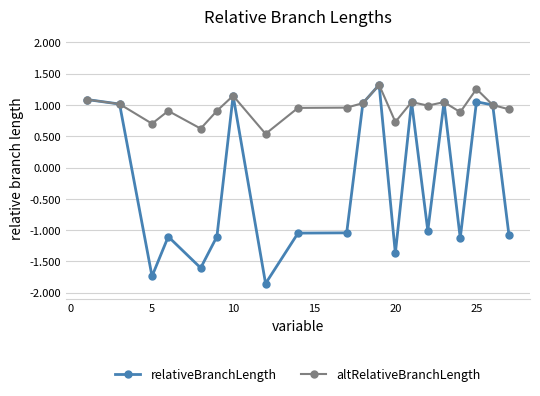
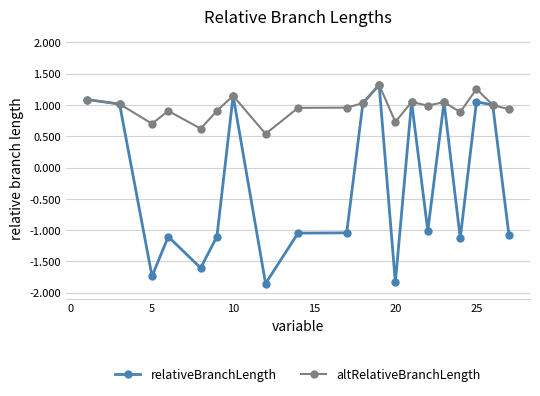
relativeBranchLength, 20: -1.4 -> -1.8
